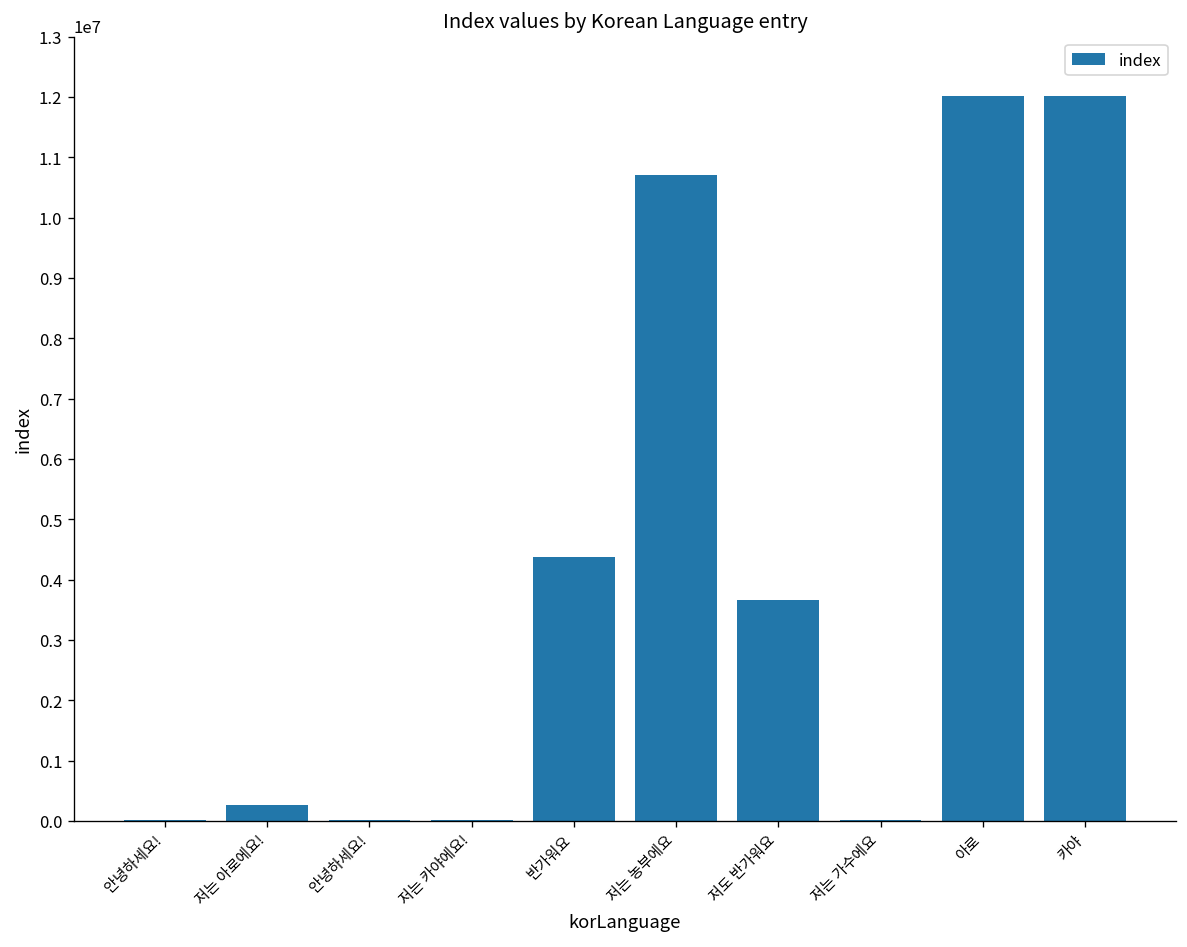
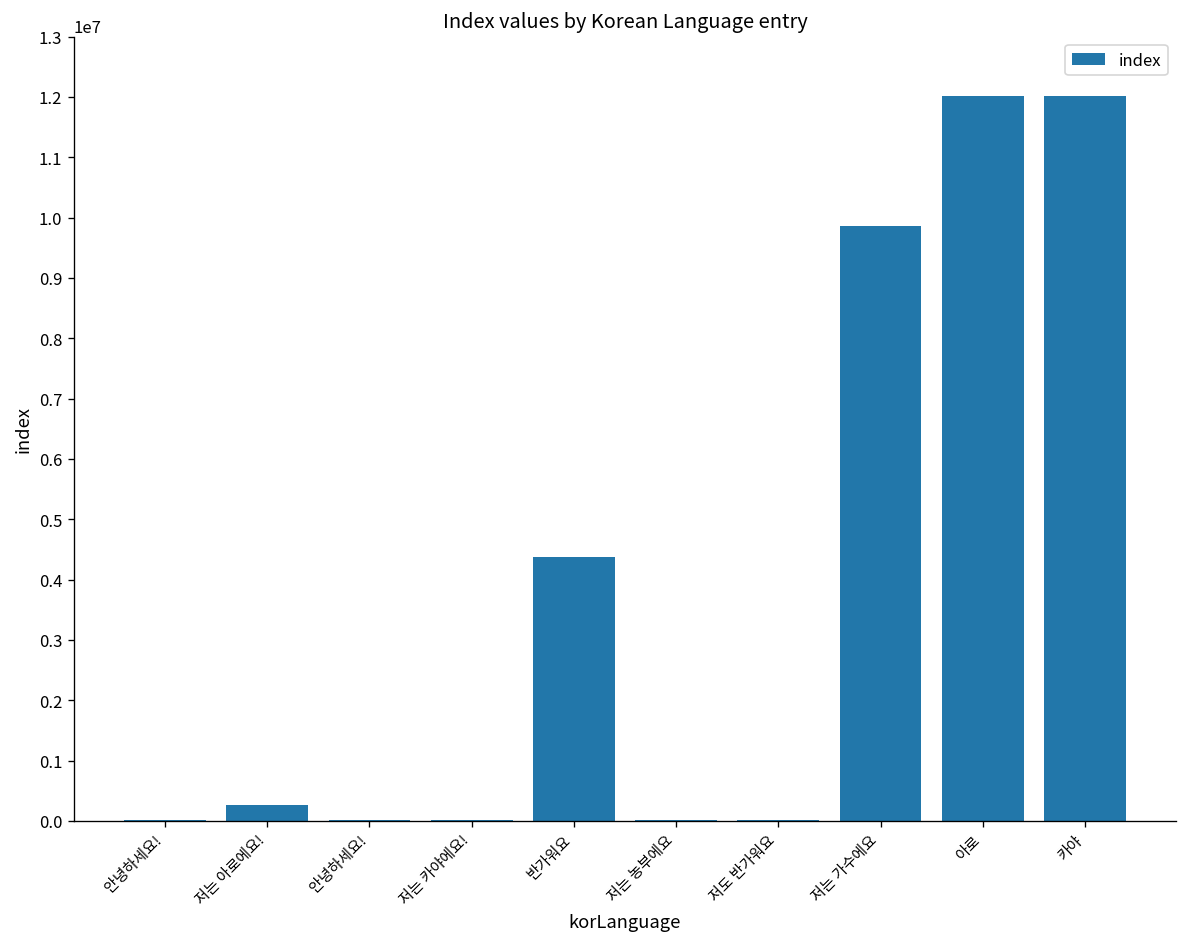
저는 농부에요: 10700000 -> 0
저도 반가워요: 3700000 -> 0
저는 가수에요: 0 -> 9900000
